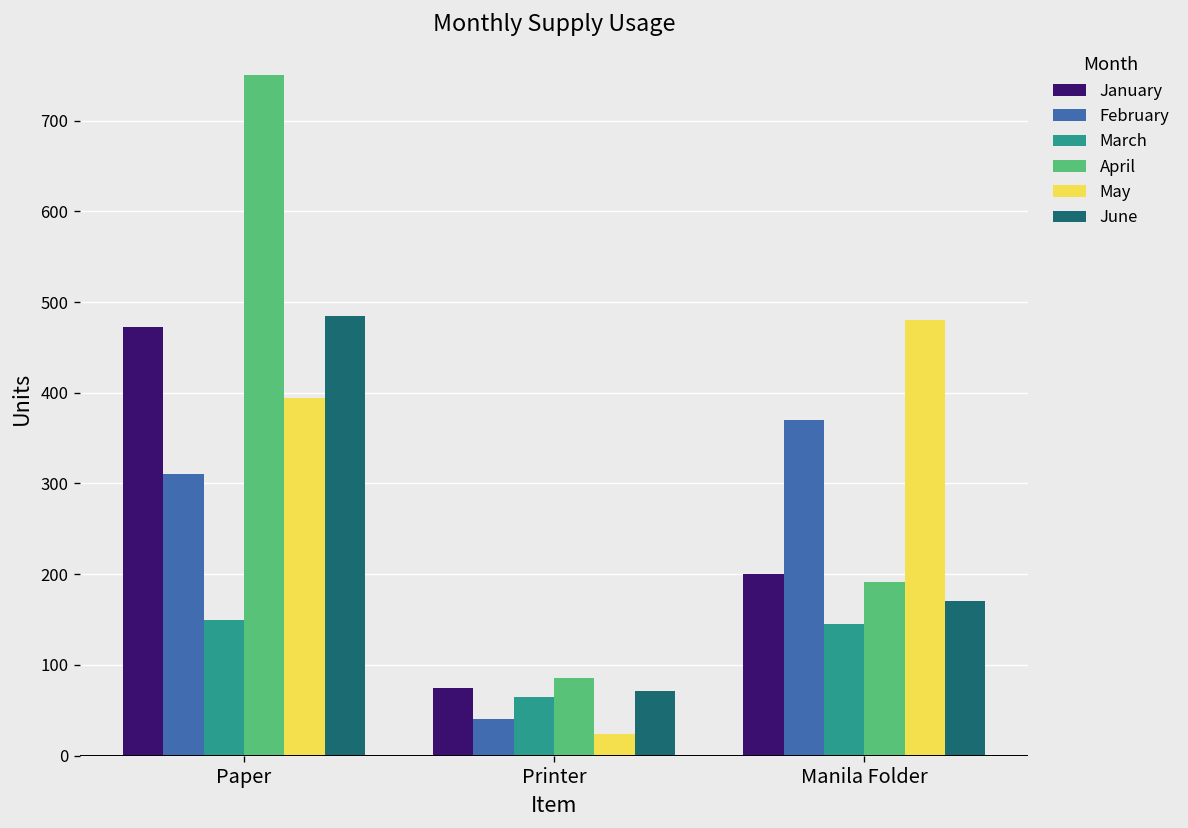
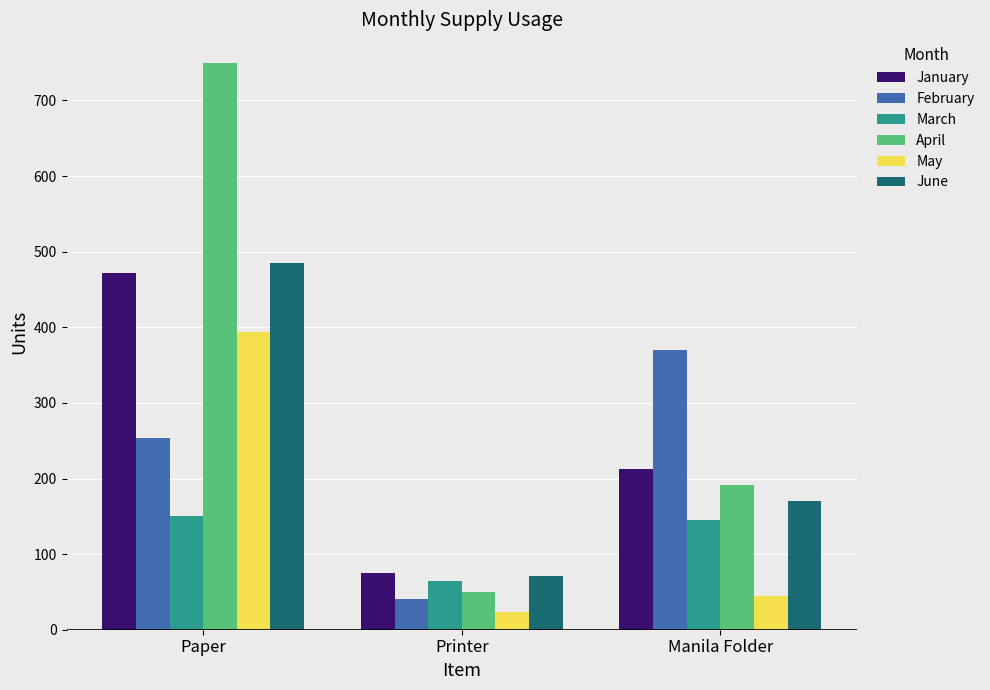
February, Paper: 310 -> 250
April, Printer: 90 -> 50
January, Manila Folder: 200 -> 210
May, Manila Folder: 480 -> 50
